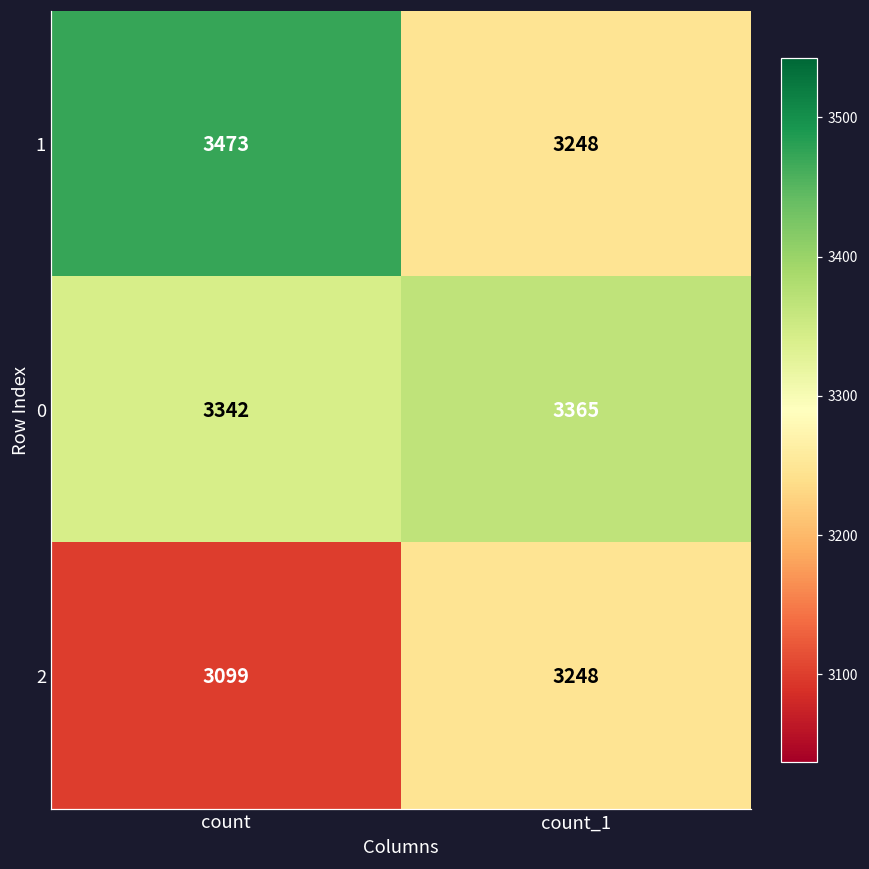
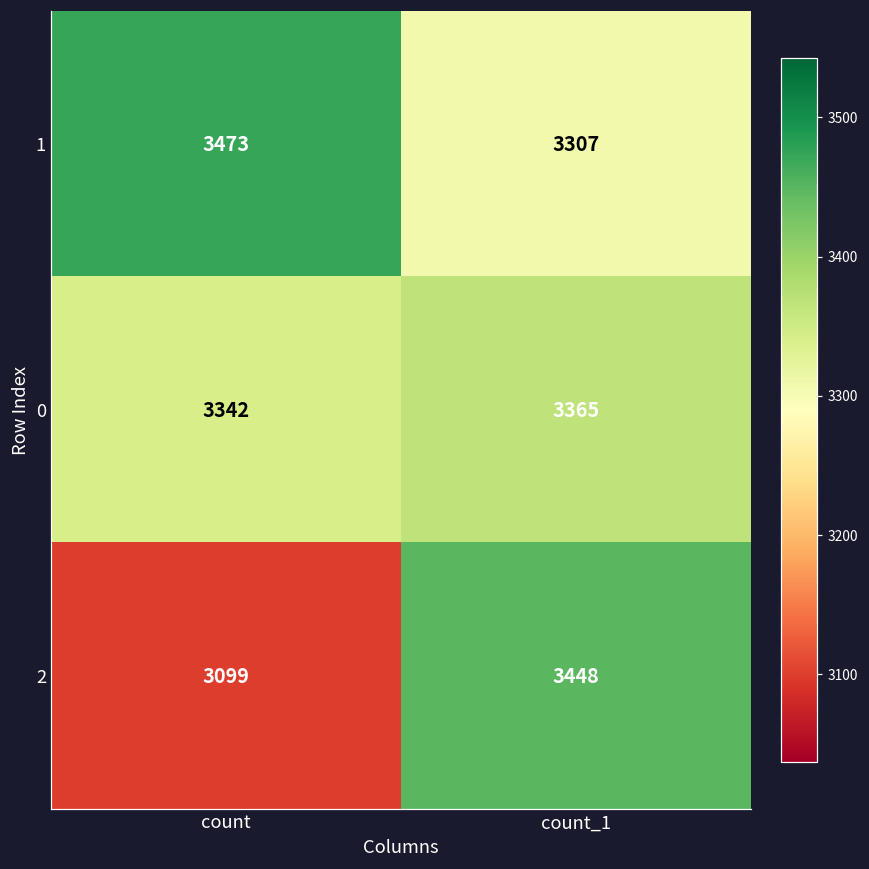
1, count_1: 3248 -> 3307
2, count_1: 3248 -> 3448
